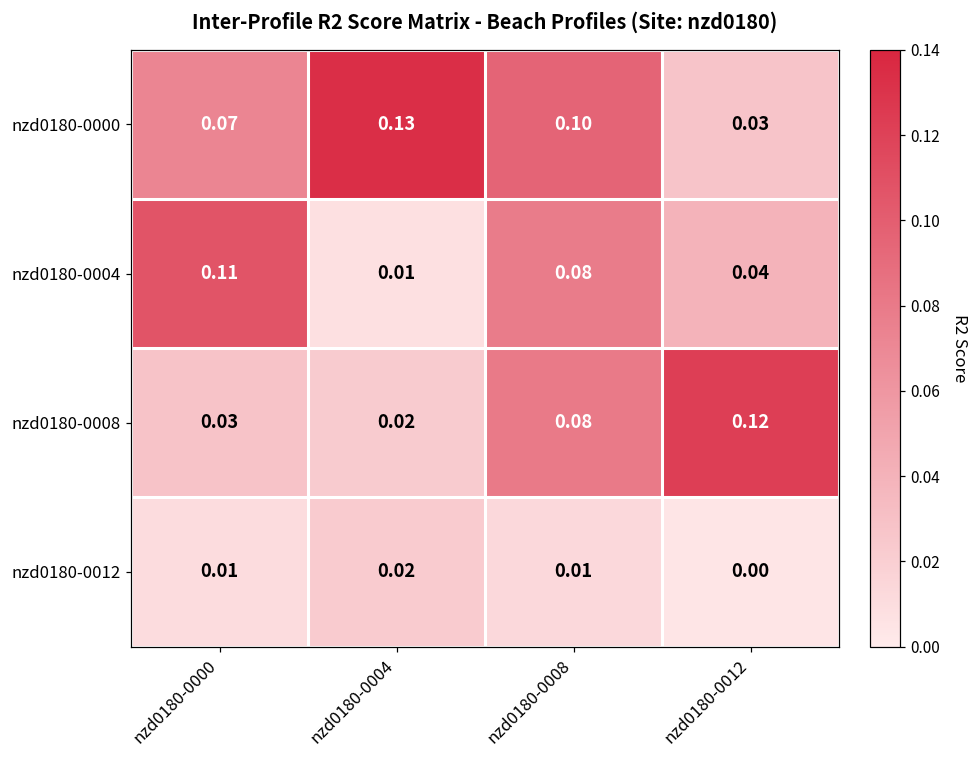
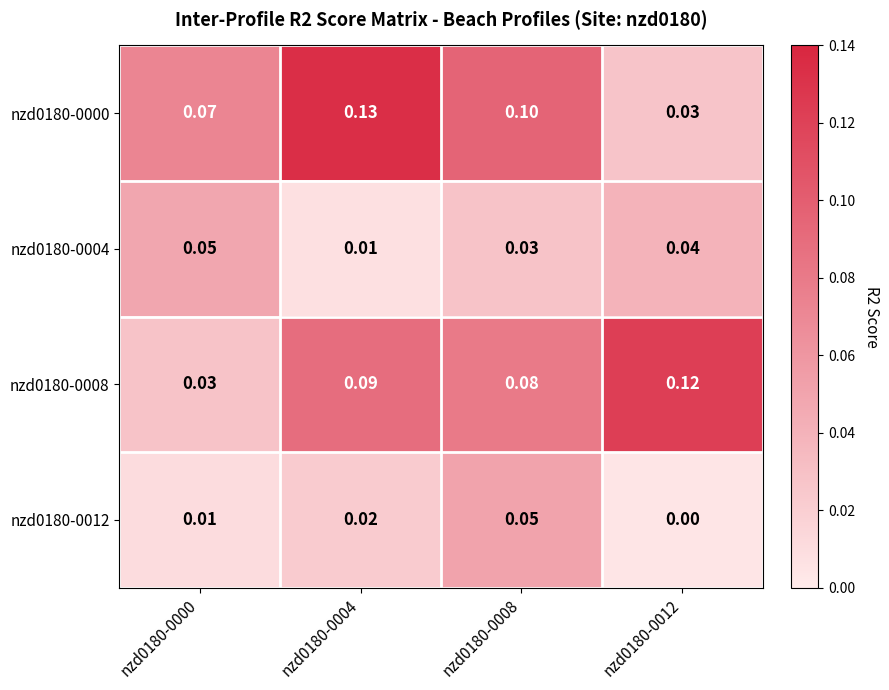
nzd0180-0004, nzd0180-0000: 0.11 -> 0.05
nzd0180-0004, nzd0180-0008: 0.08 -> 0.03
nzd0180-0008, nzd0180-0004: 0.02 -> 0.09
nzd0180-0012, nzd0180-0008: 0.01 -> 0.05
